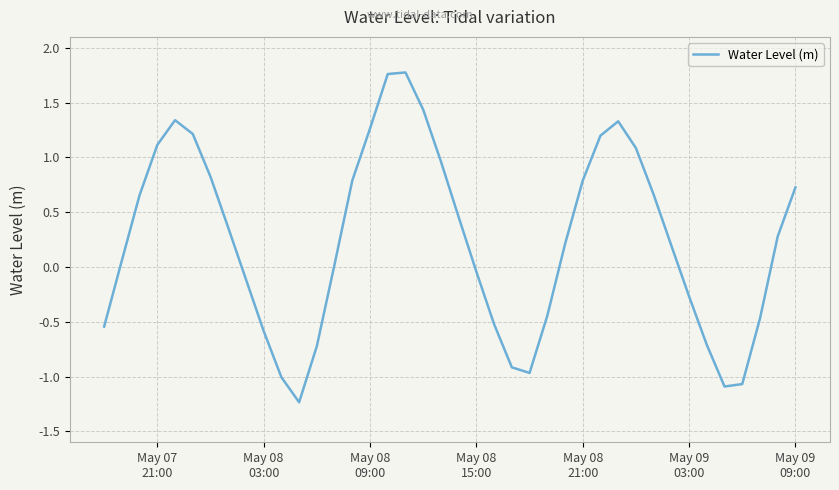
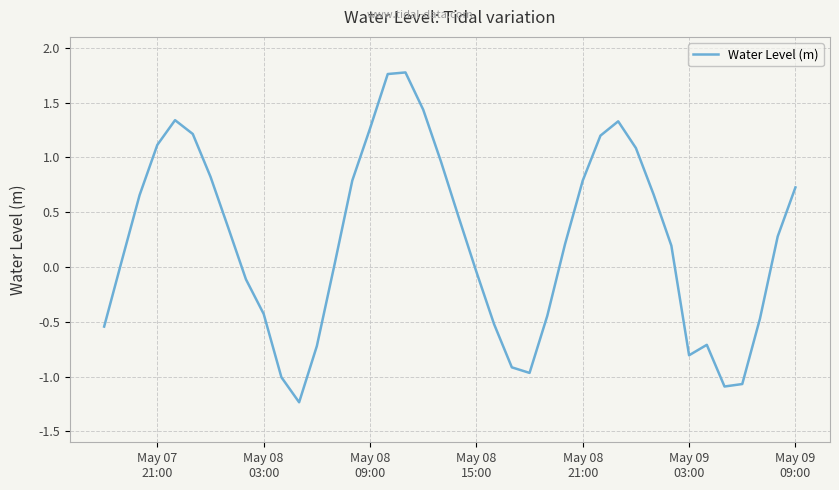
May 08 03:00: -0.58 -> -0.43
May 09 03:00: -0.27 -> -0.81
